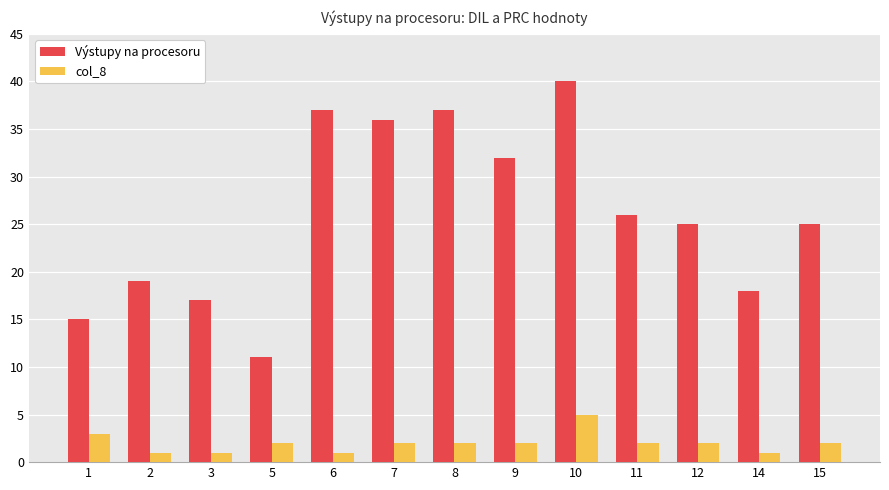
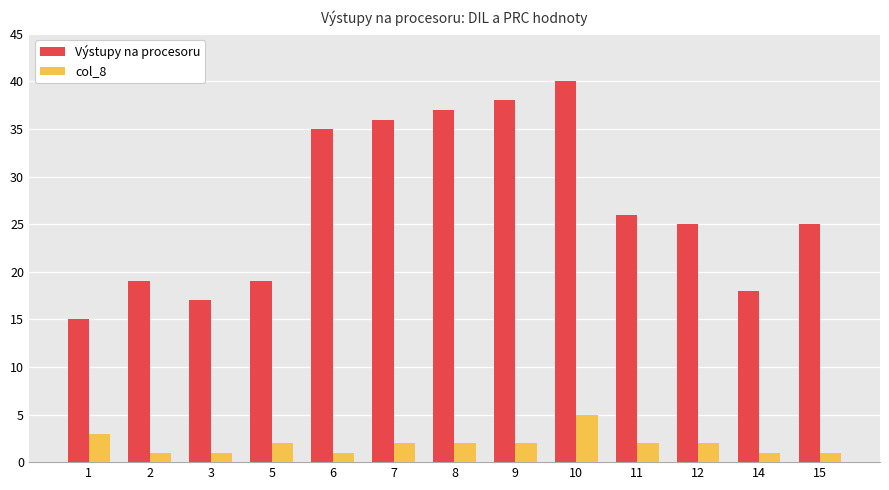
Výstupy na procesoru, 5: 11 -> 19
Výstupy na procesoru, 6: 37 -> 35
Výstupy na procesoru, 9: 32 -> 38
col_8, 15: 2 -> 1
